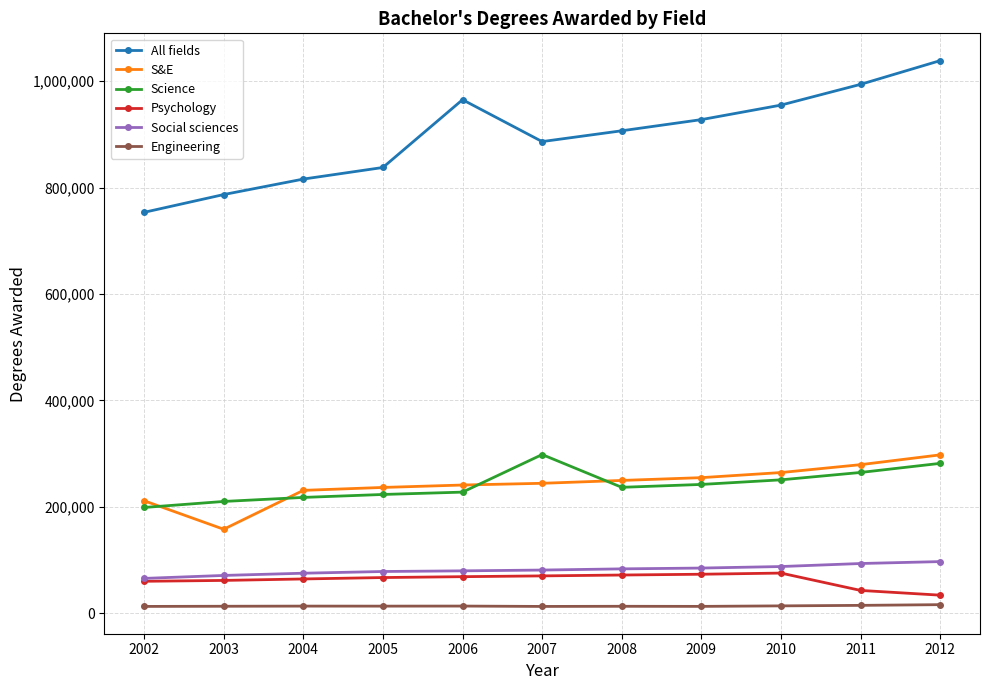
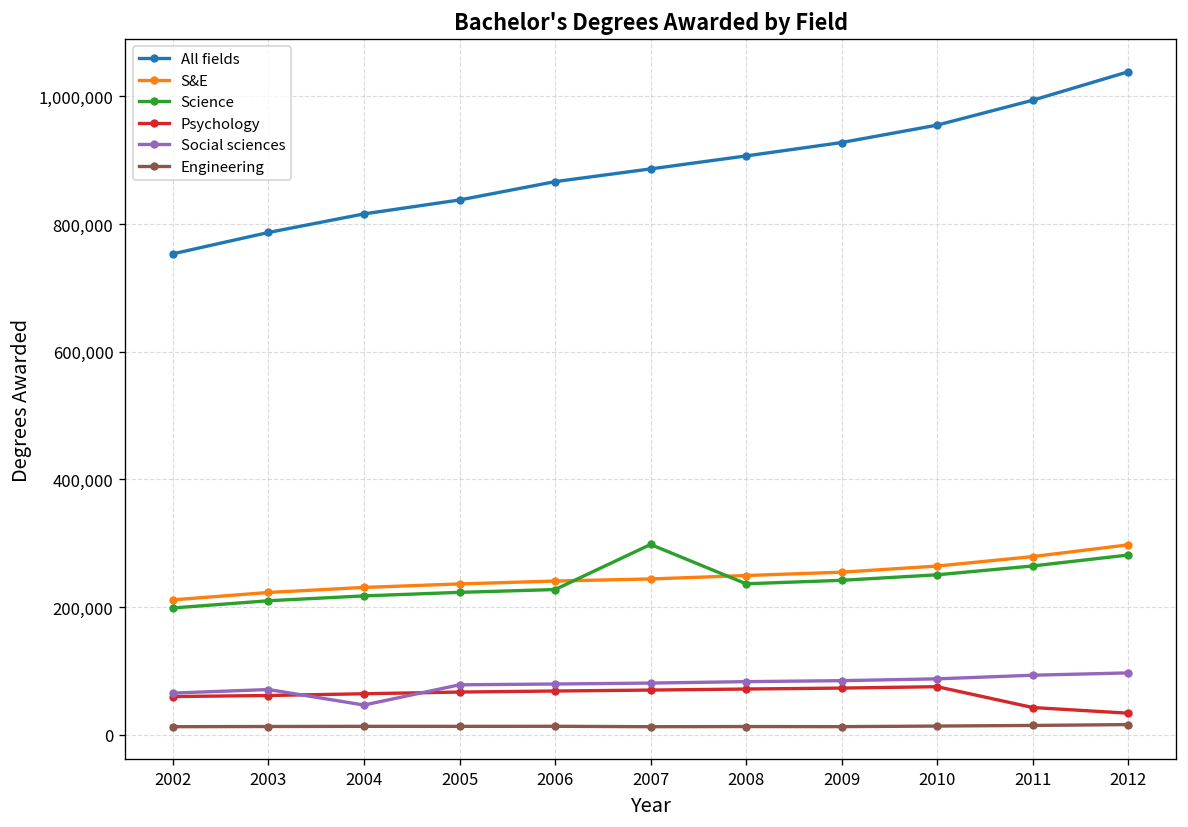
S&E, 2003: 160,000 -> 220,000
Social sciences, 2004: 80,000 -> 50,000
All fields, 2006: 970,000 -> 870,000
